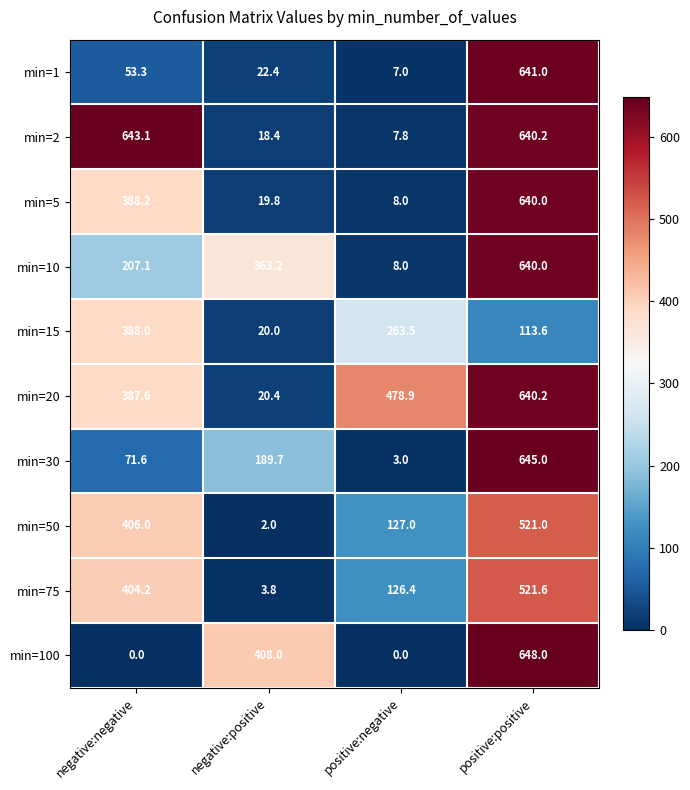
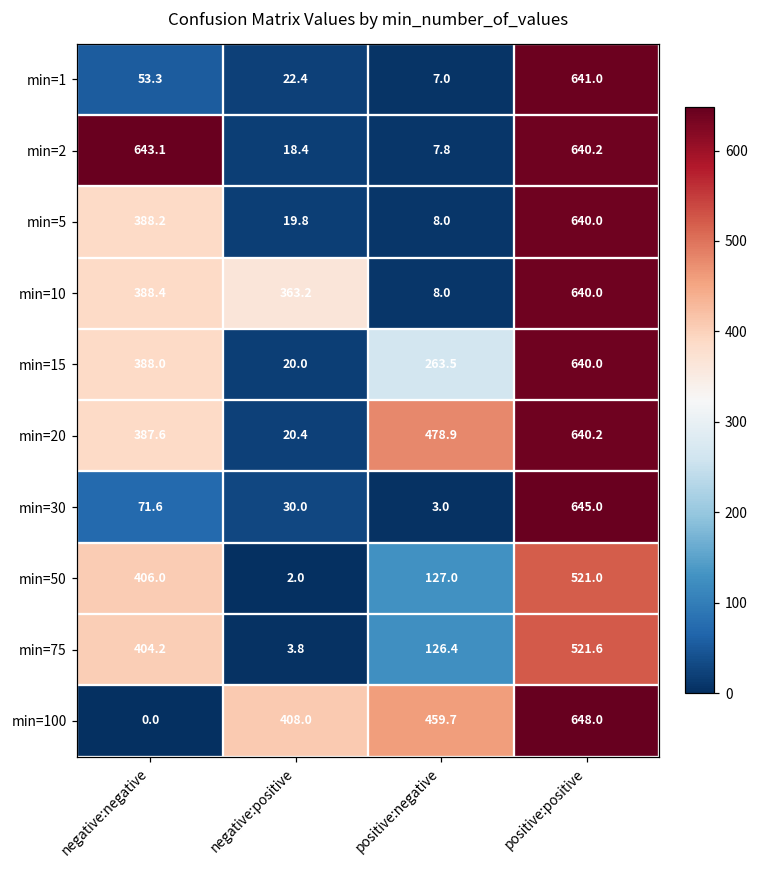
min=10, negative:negative: 207.1 -> 388.4
min=15, positive:positive: 113.6 -> 640.0
min=30, negative:positive: 189.7 -> 30.0
min=100, positive:negative: 0.0 -> 459.7
